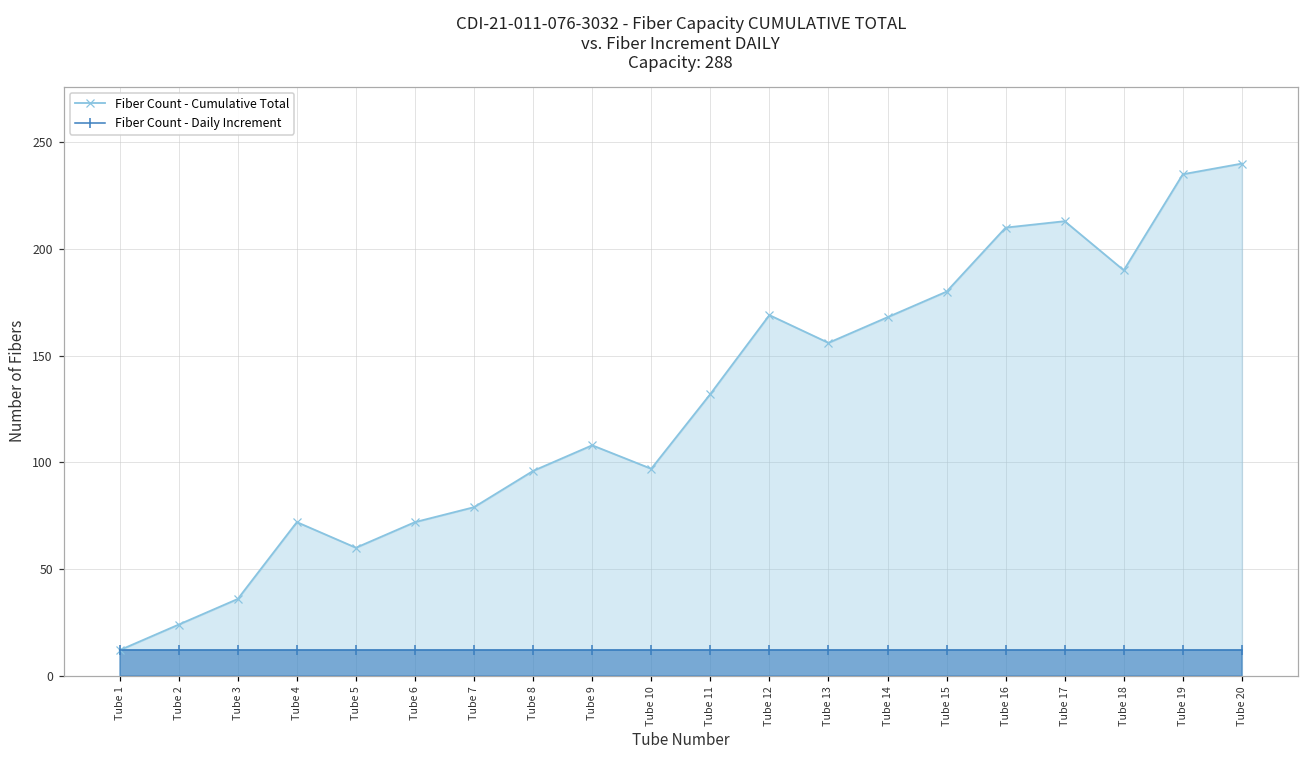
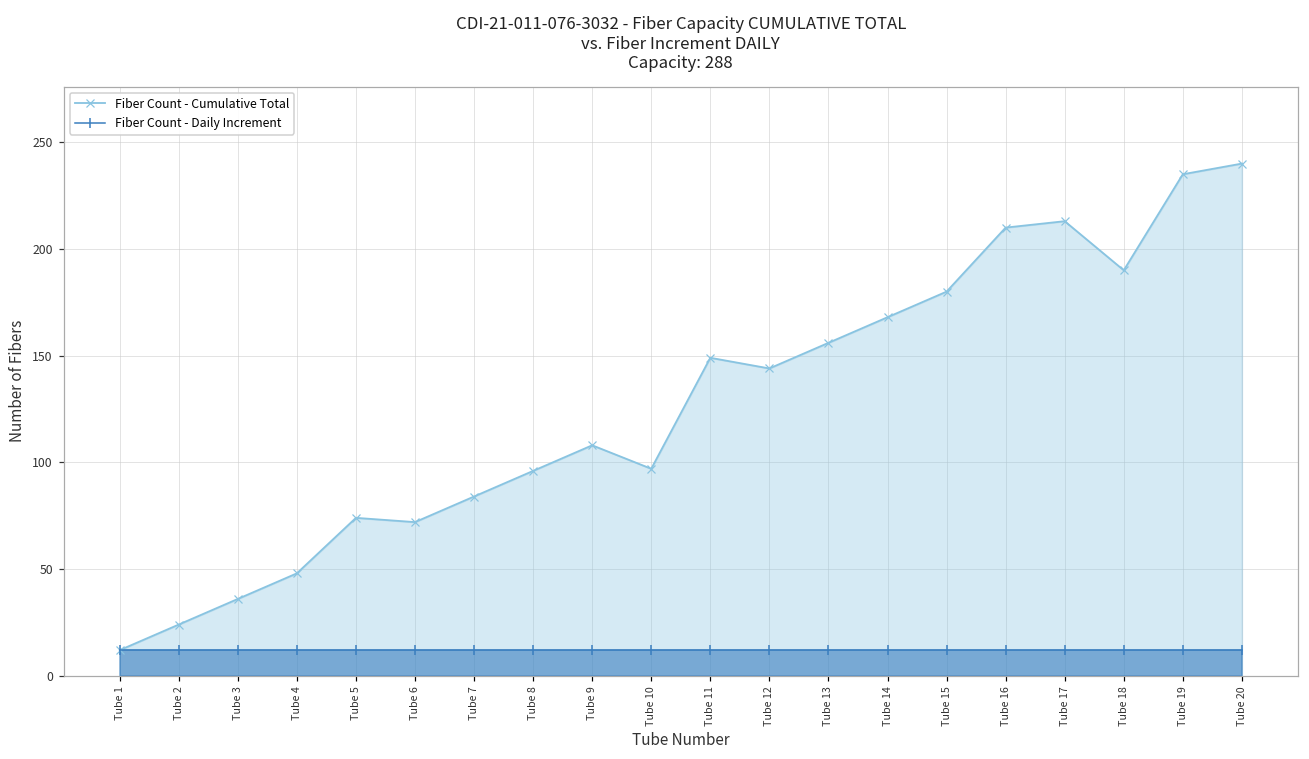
Fiber Count - Cumulative Total, Tube 4: 72 -> 48
Fiber Count - Cumulative Total, Tube 5: 60 -> 74
Fiber Count - Cumulative Total, Tube 7: 79 -> 84
Fiber Count - Cumulative Total, Tube 11: 132 -> 149
Fiber Count - Cumulative Total, Tube 12: 169 -> 144
